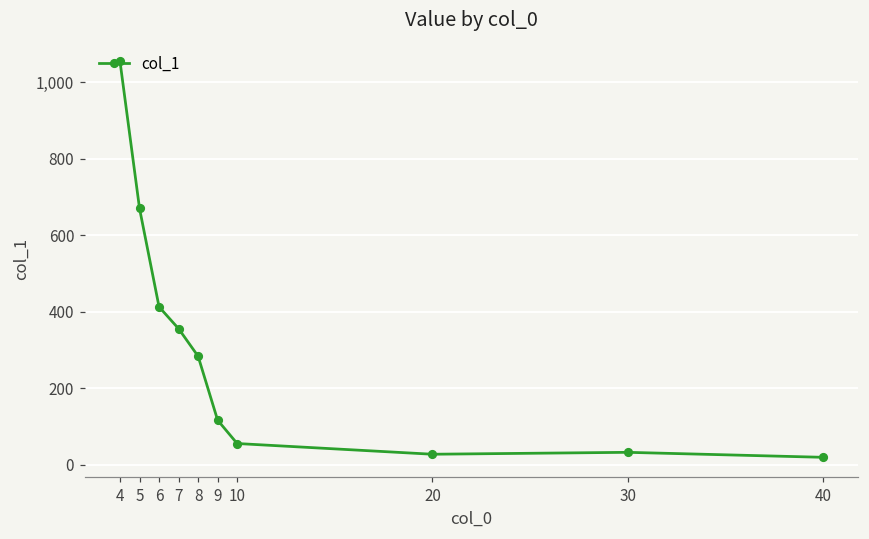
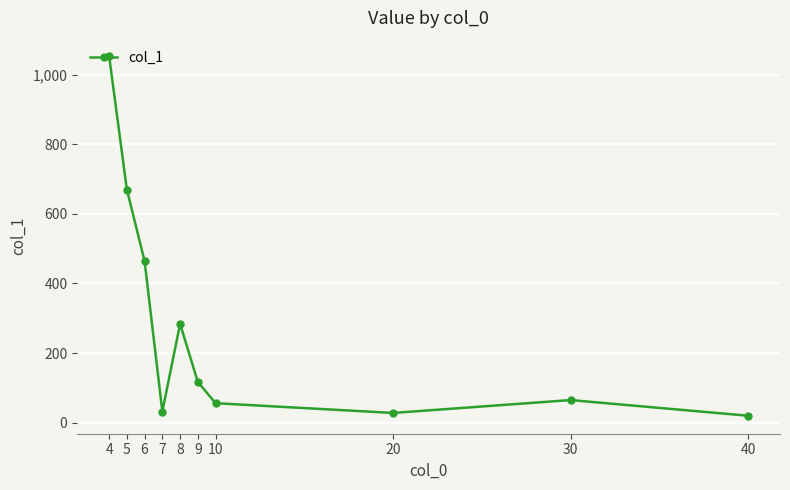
6: 410 -> 460
7: 360 -> 30
30: 30 -> 70
